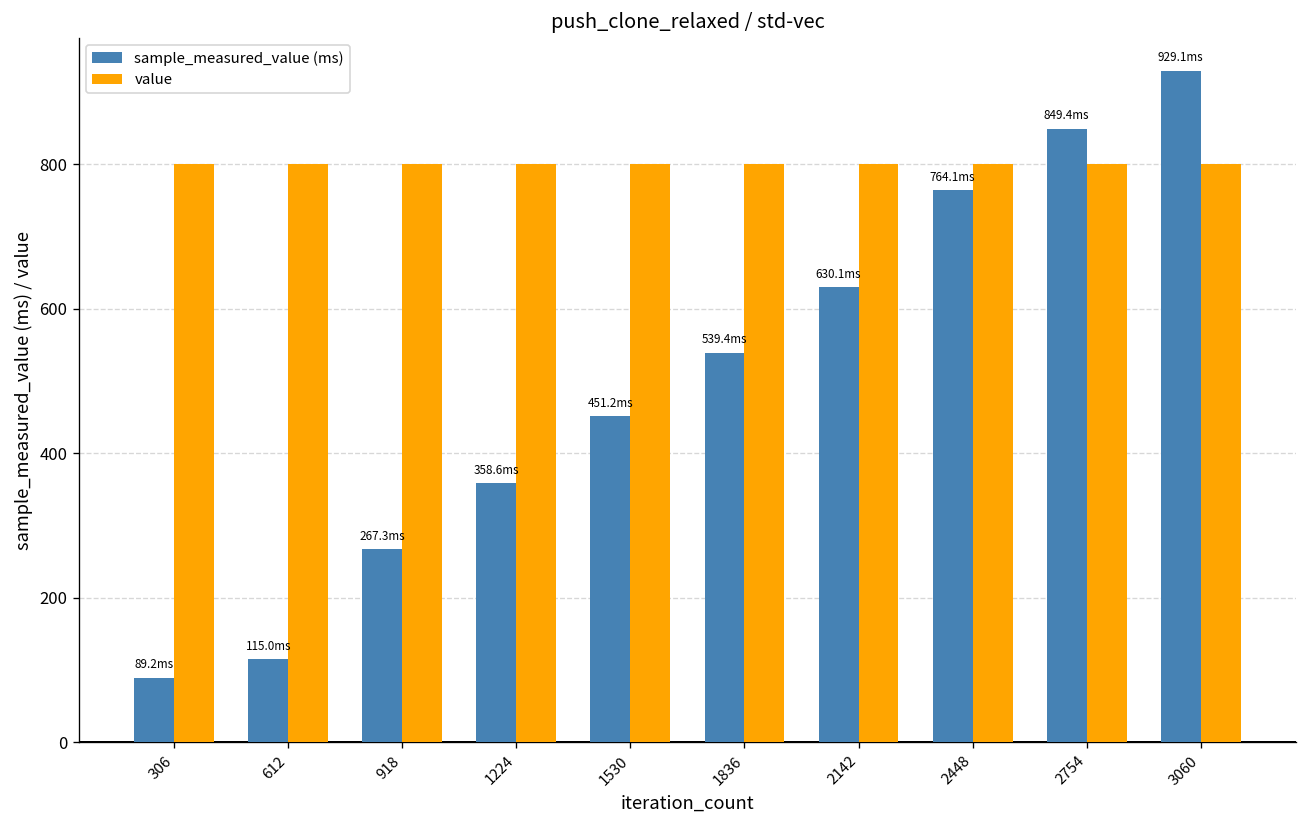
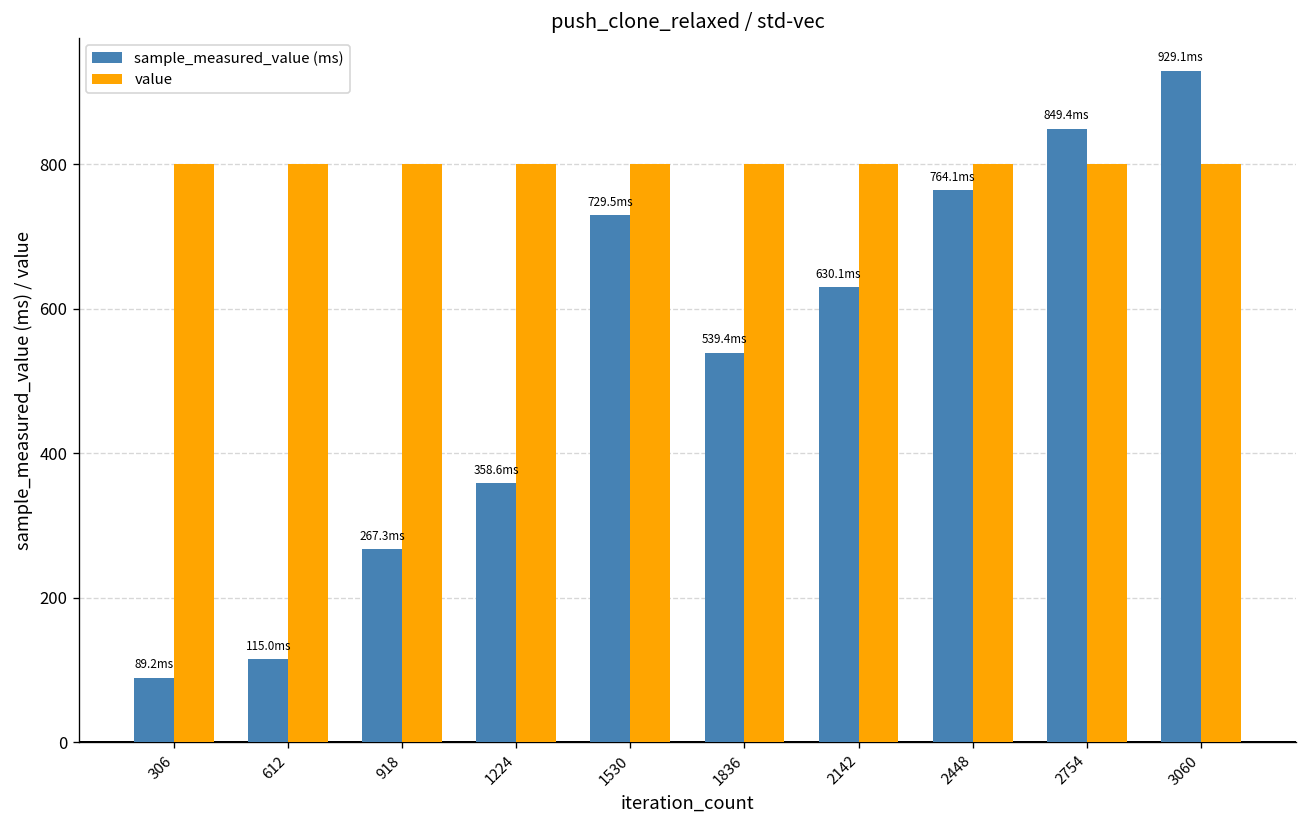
sample_measured_value (ms), 1530: 451.2 -> 729.5
